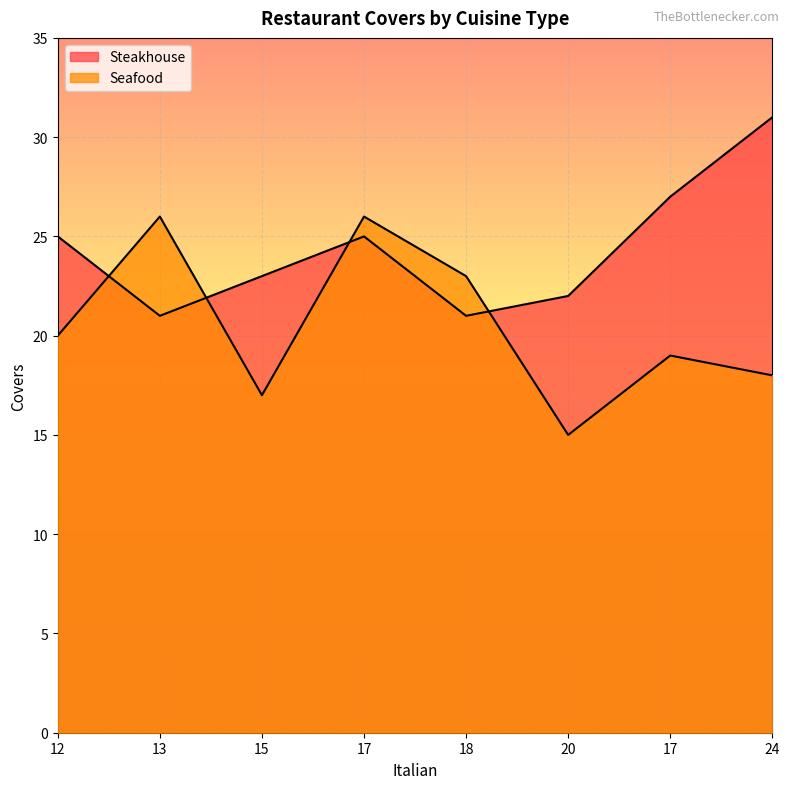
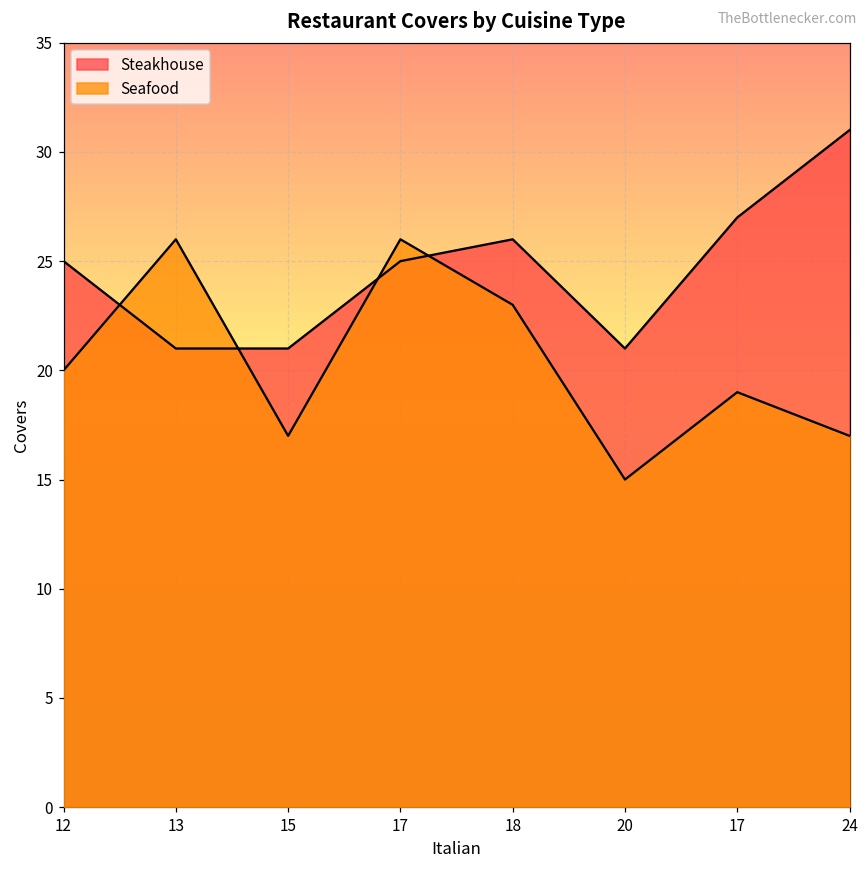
Steakhouse, 15: 23 -> 21
Steakhouse, 18: 21 -> 26
Steakhouse, 20: 22 -> 21
Seafood, 24: 18 -> 17
